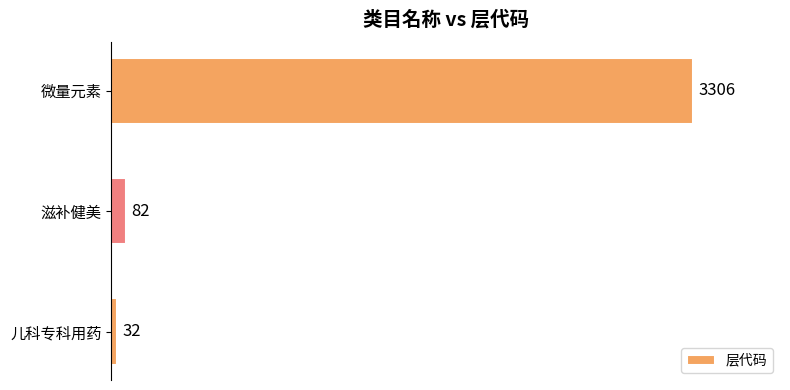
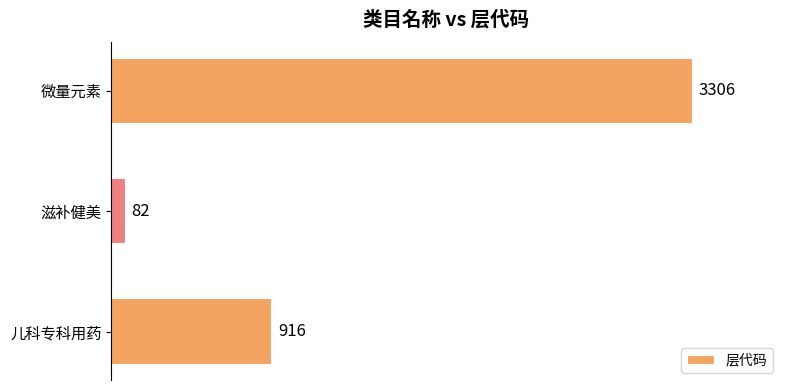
儿科专科用药: 32 -> 916
